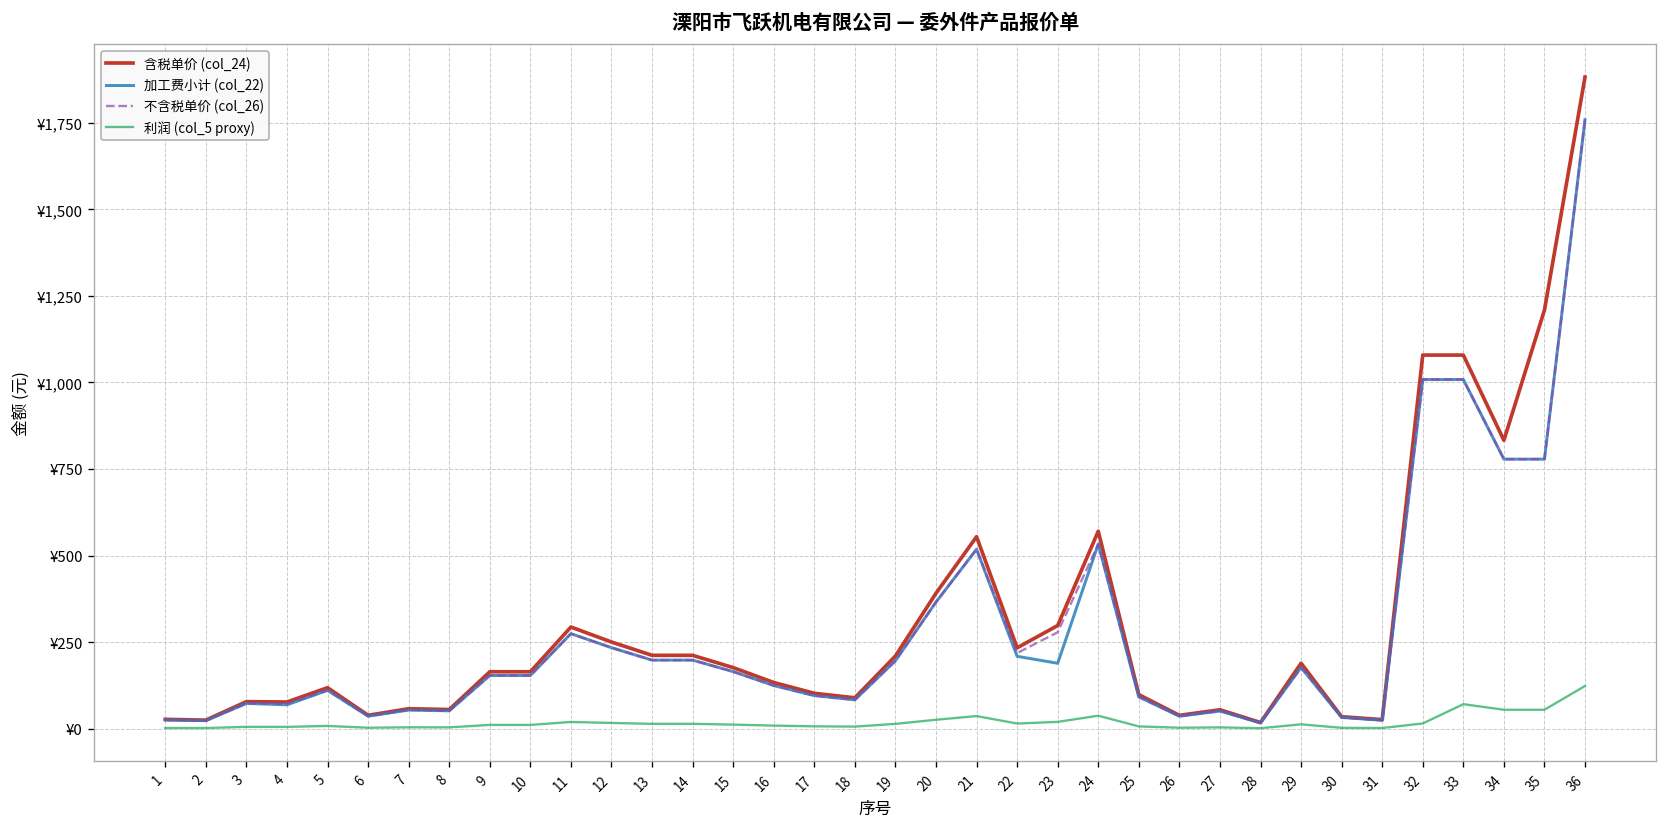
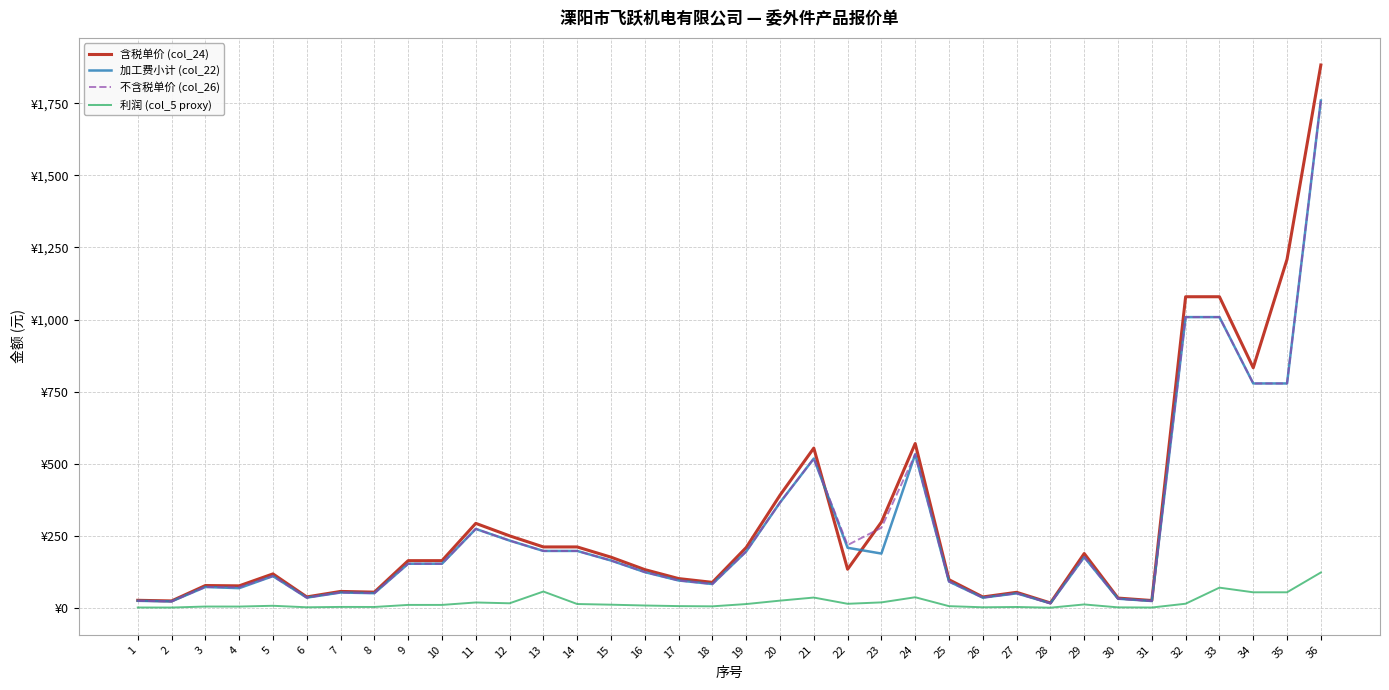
利润 (col_5 proxy), 13: ¥10 -> ¥60
含税单价 (col_24), 22: ¥230 -> ¥130
